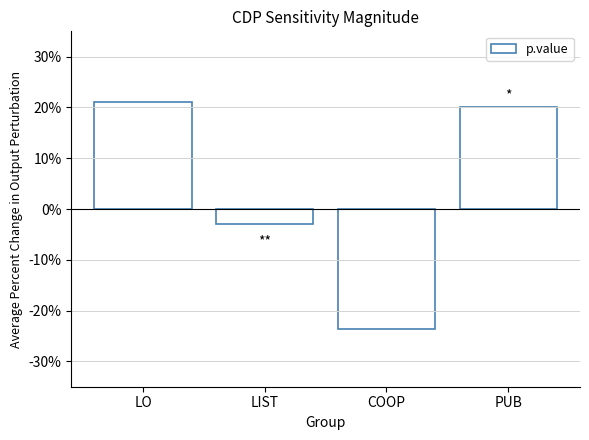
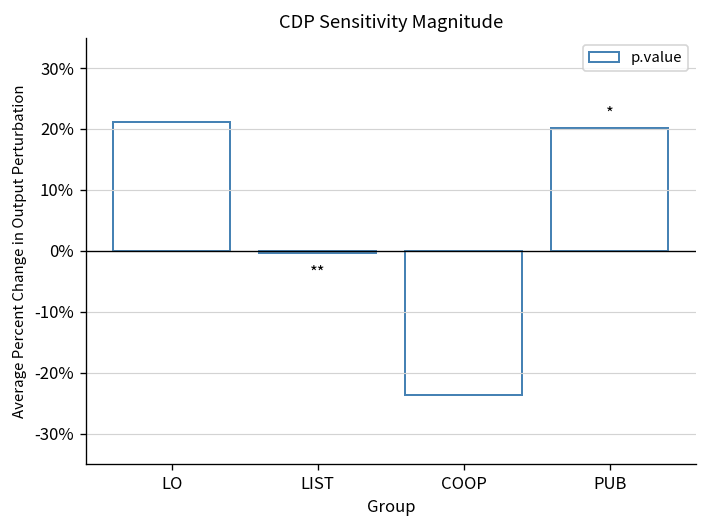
LIST: -3% -> 0%
